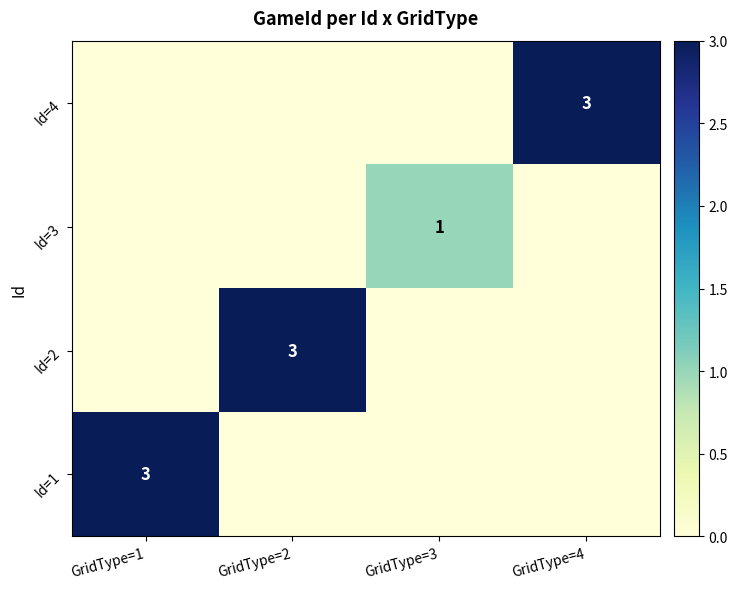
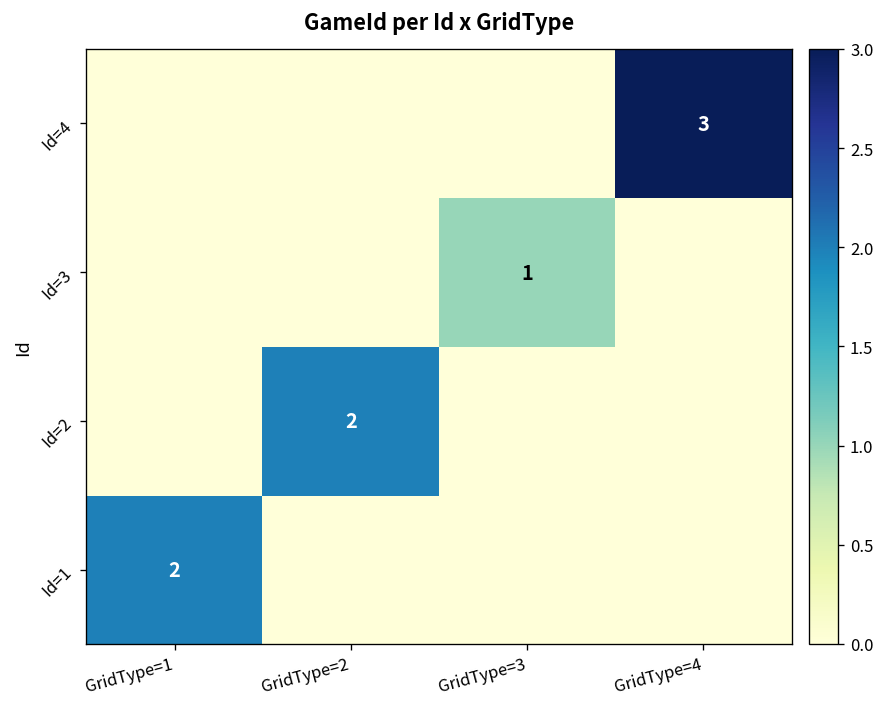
Id=2, GridType=2: 3 -> 2
Id=1, GridType=1: 3 -> 2
